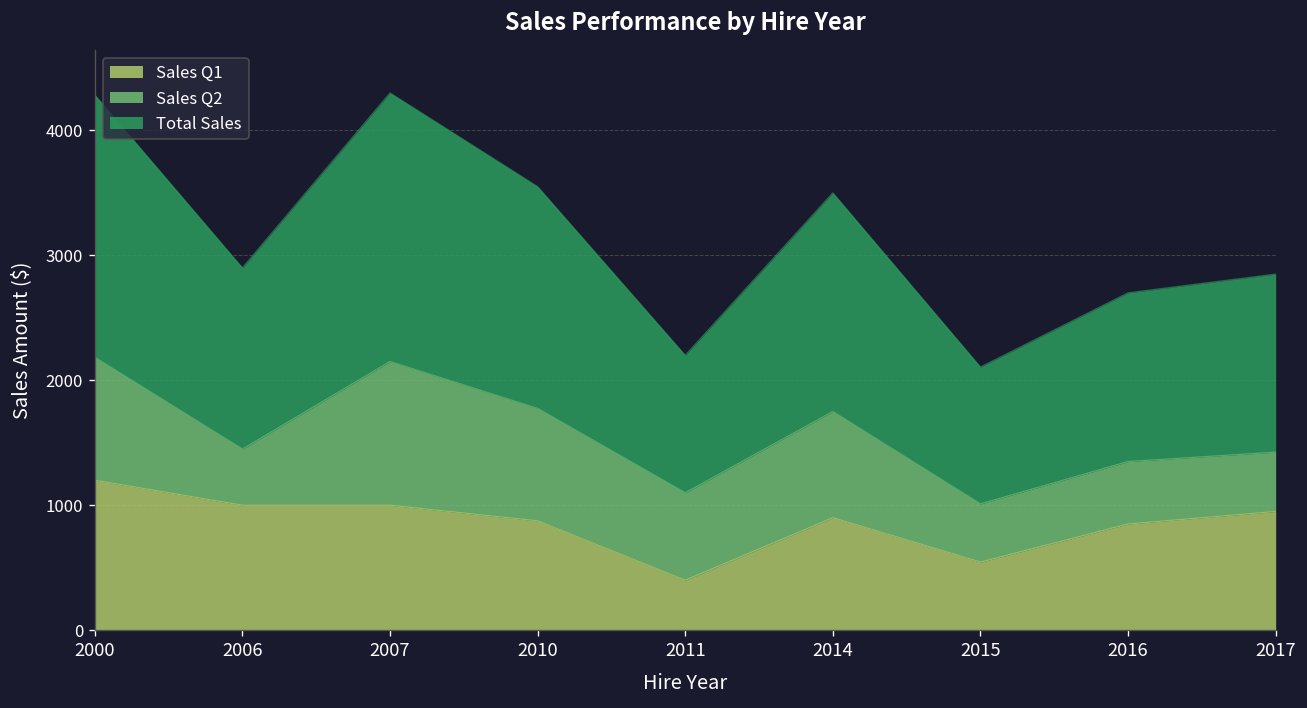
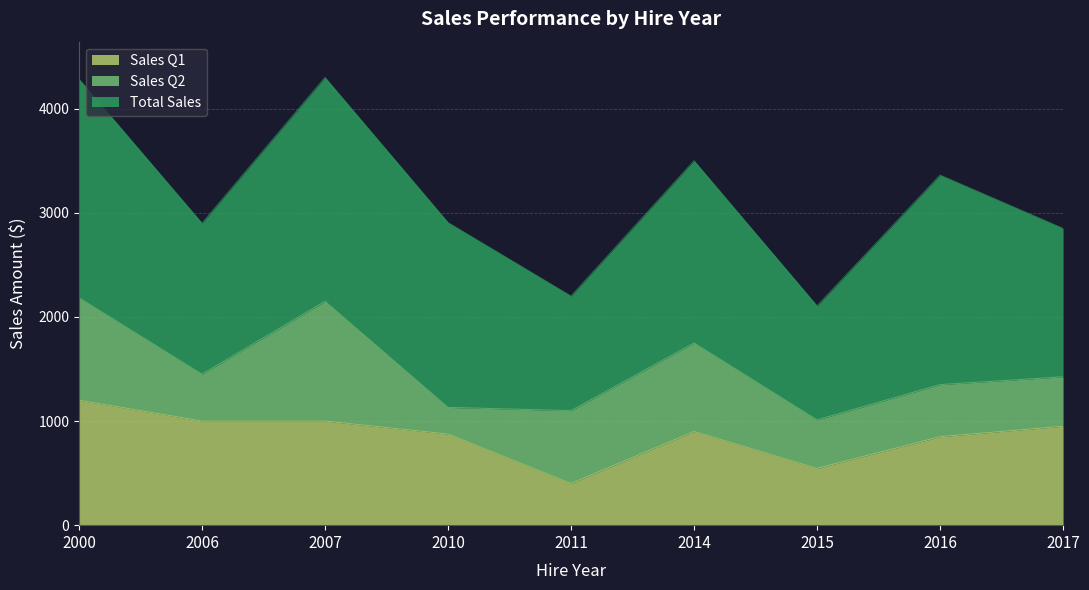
Sales Q2, 2010: 900 -> 260
Total Sales, 2016: 1350 -> 2010
